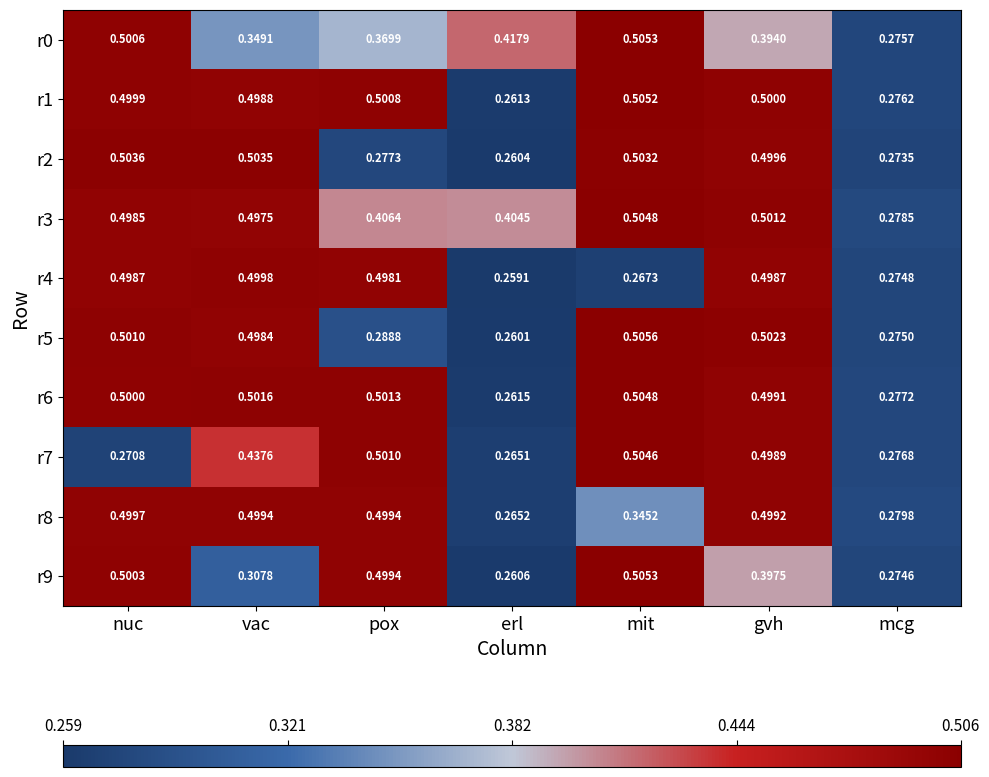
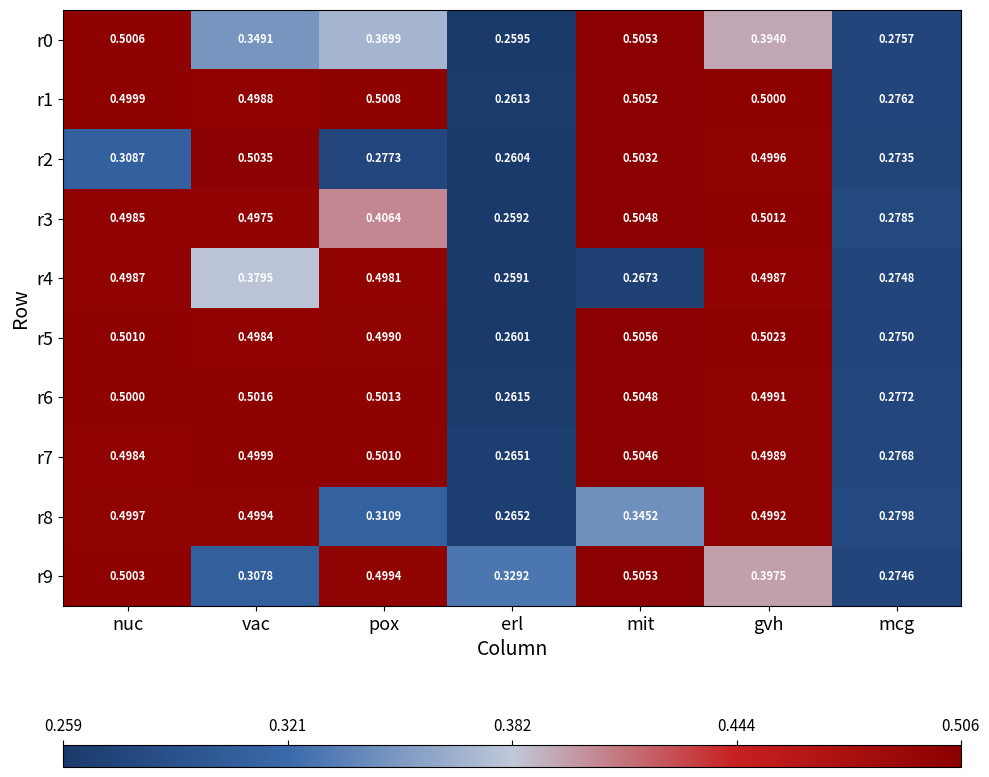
r0, erl: 0.4179 -> 0.2595
r2, nuc: 0.5036 -> 0.3087
r3, erl: 0.4045 -> 0.2592
r4, vac: 0.4998 -> 0.3795
r5, pox: 0.2888 -> 0.4990
r7, nuc: 0.2708 -> 0.4984
r7, vac: 0.4376 -> 0.4999
r8, pox: 0.4994 -> 0.3109
r9, erl: 0.2606 -> 0.3292
